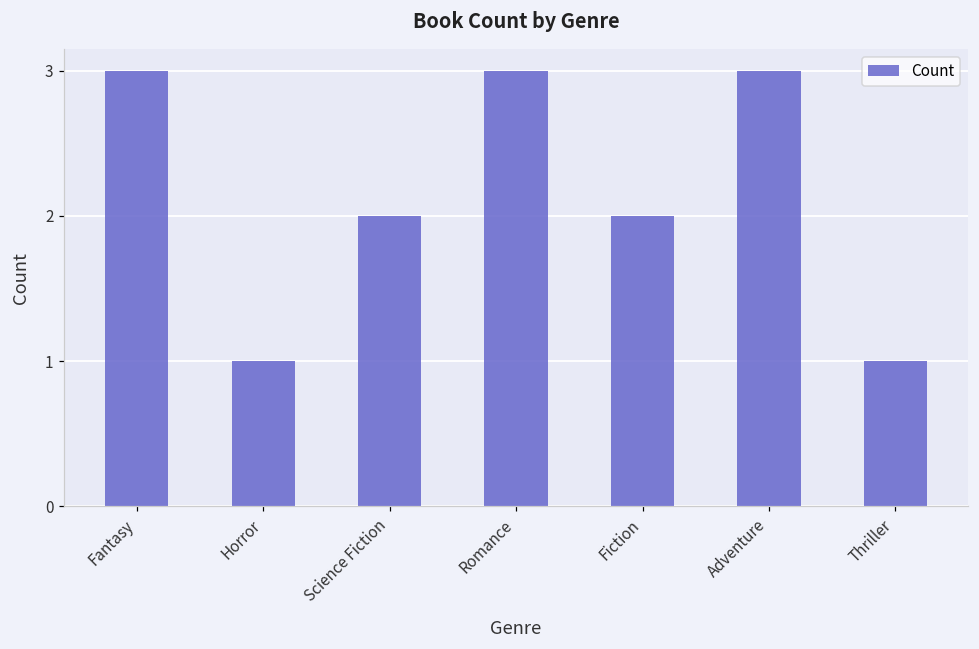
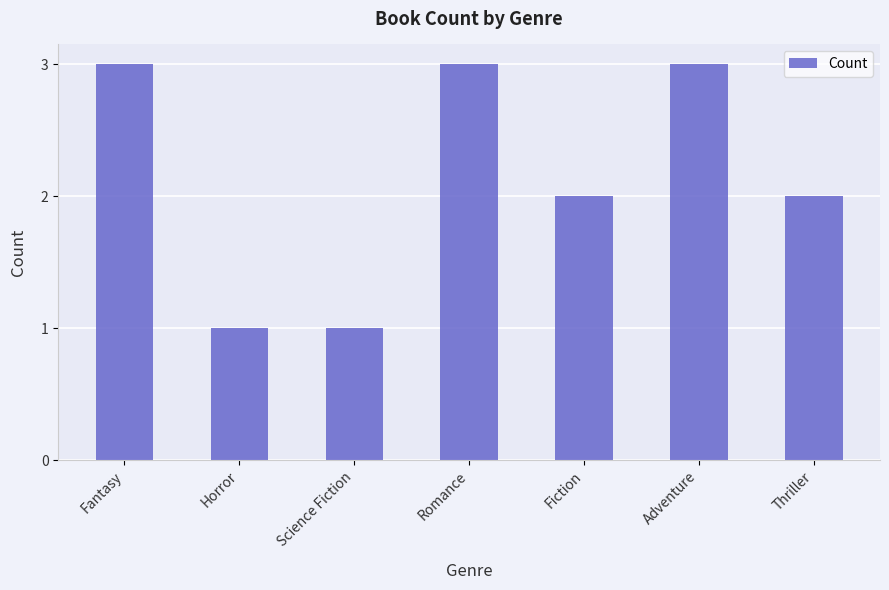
Science Fiction: 2 -> 1
Thriller: 1 -> 2
